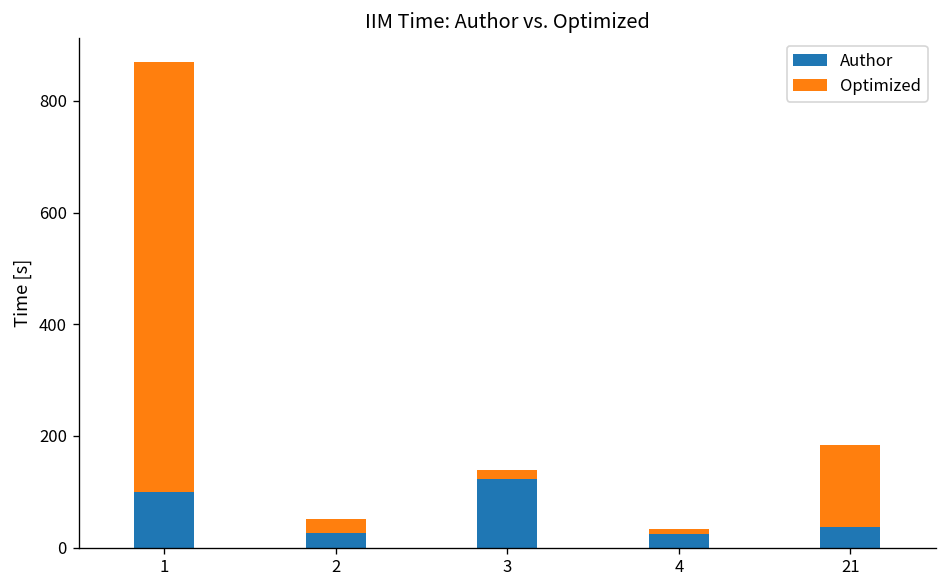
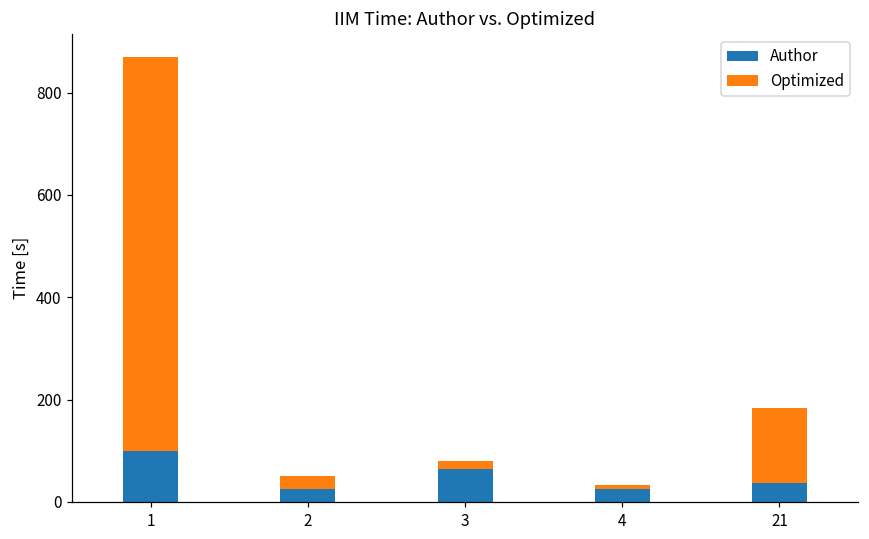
Author, 3: 120 -> 60
